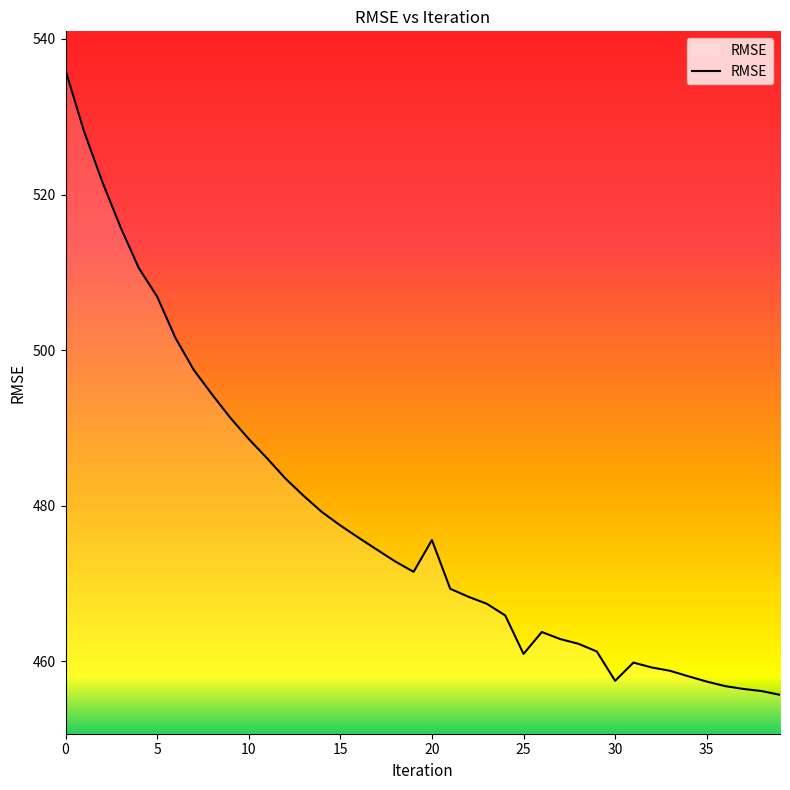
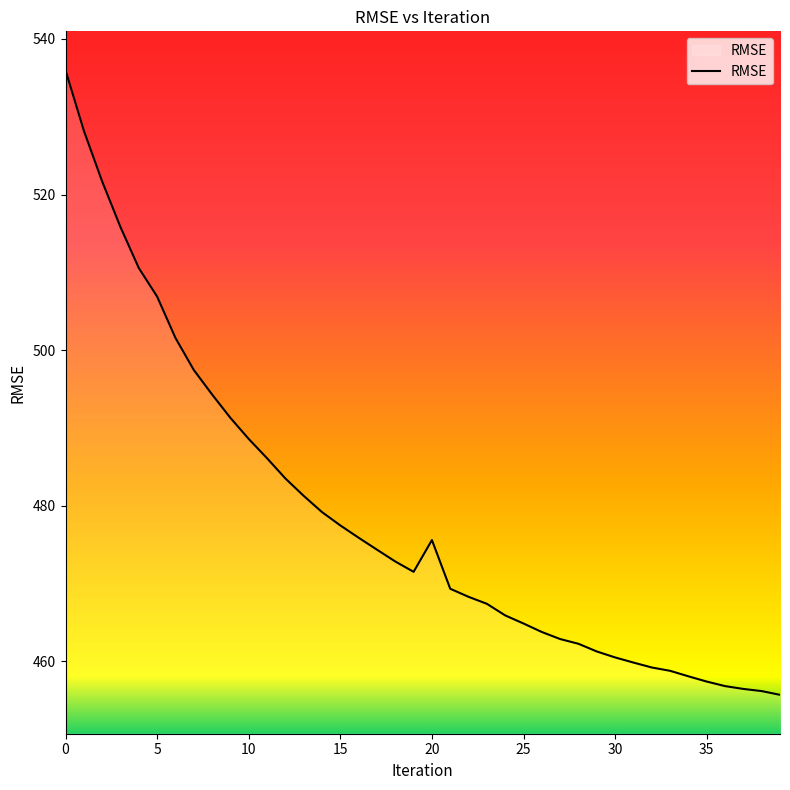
25: 461 -> 465
30: 457 -> 460
